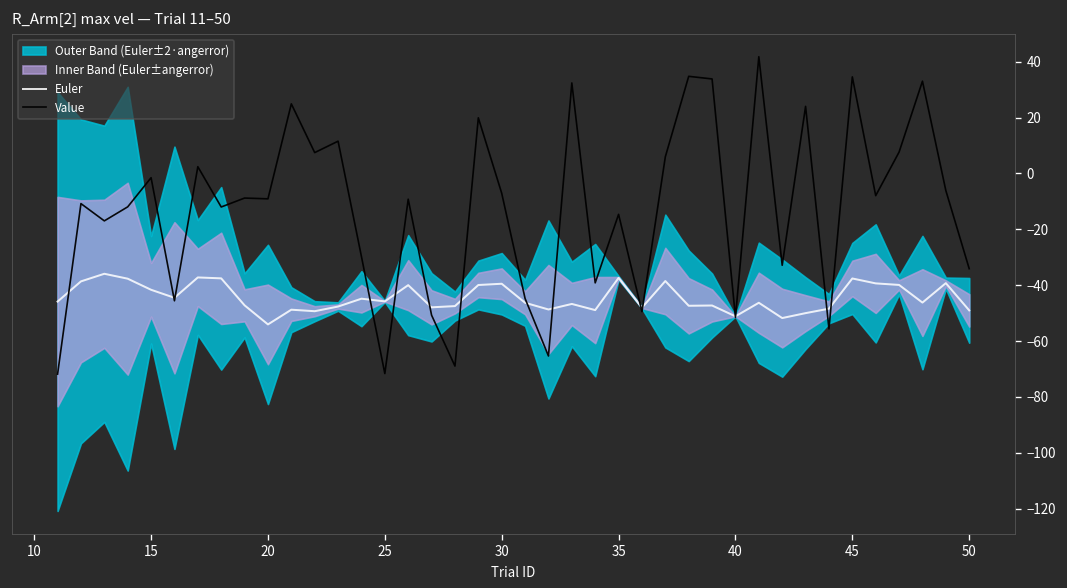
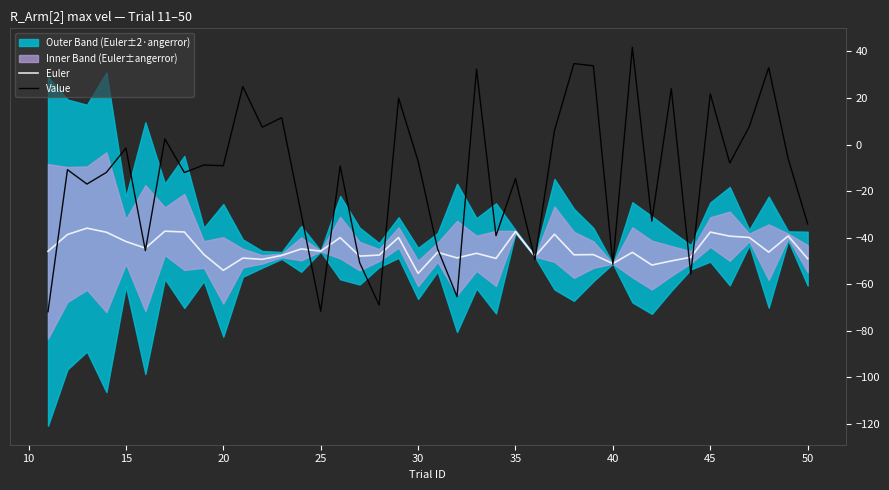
Euler, 30: -39 -> -55
Value, 45: 35 -> 22
